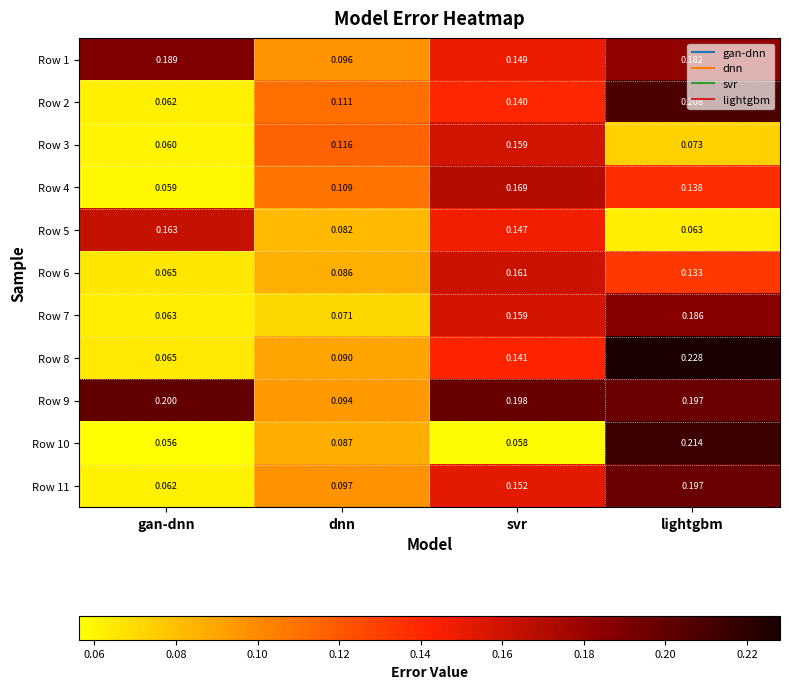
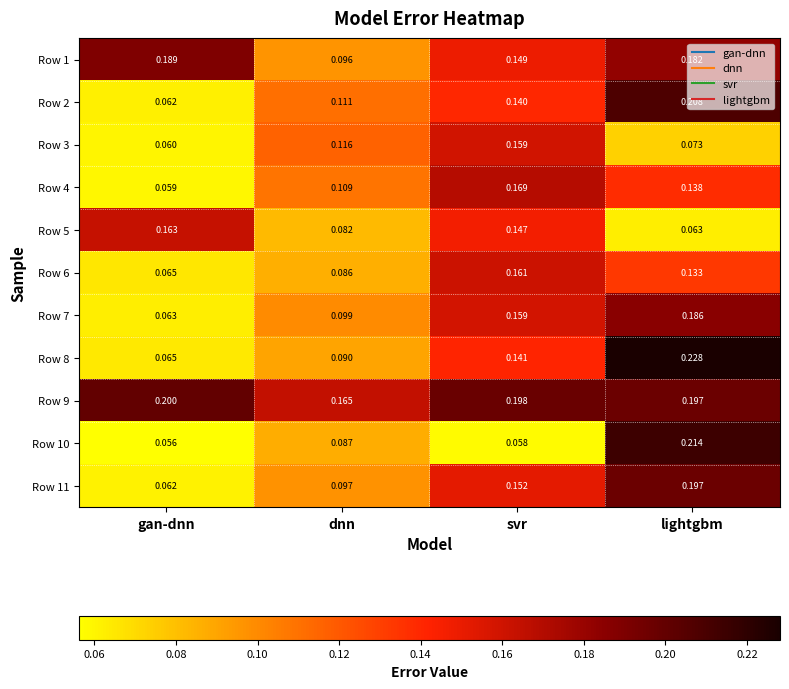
Row 7, dnn: 0.071 -> 0.099
Row 9, dnn: 0.094 -> 0.165
